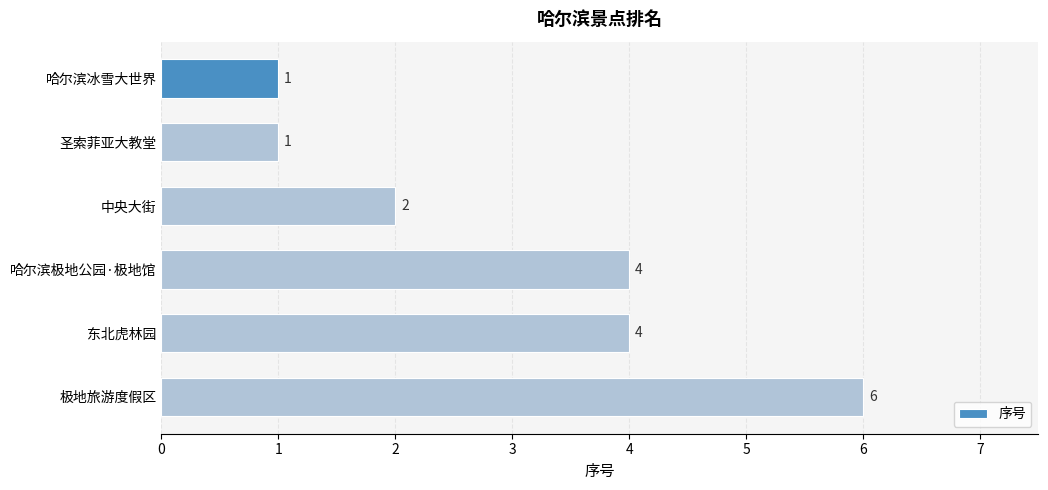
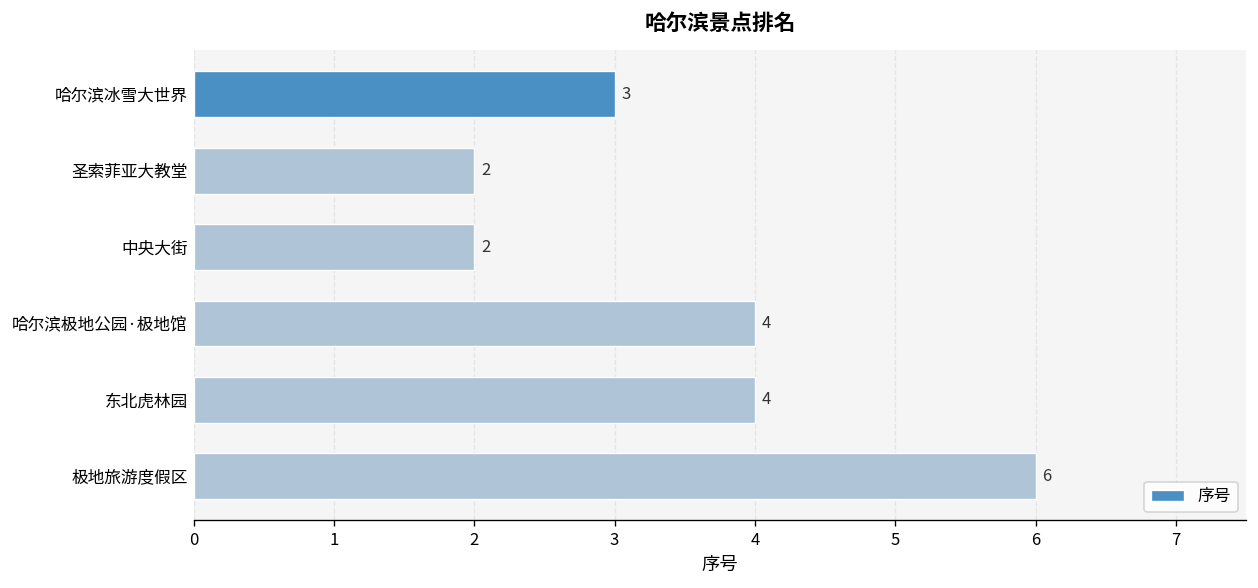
哈尔滨冰雪大世界: 1 -> 3
圣索菲亚大教堂: 1 -> 2
